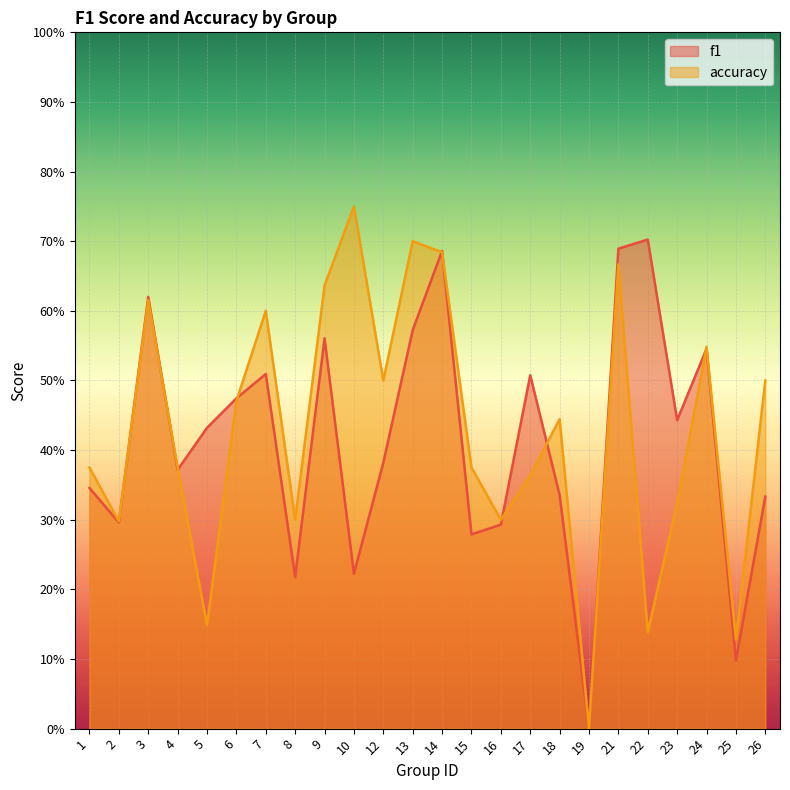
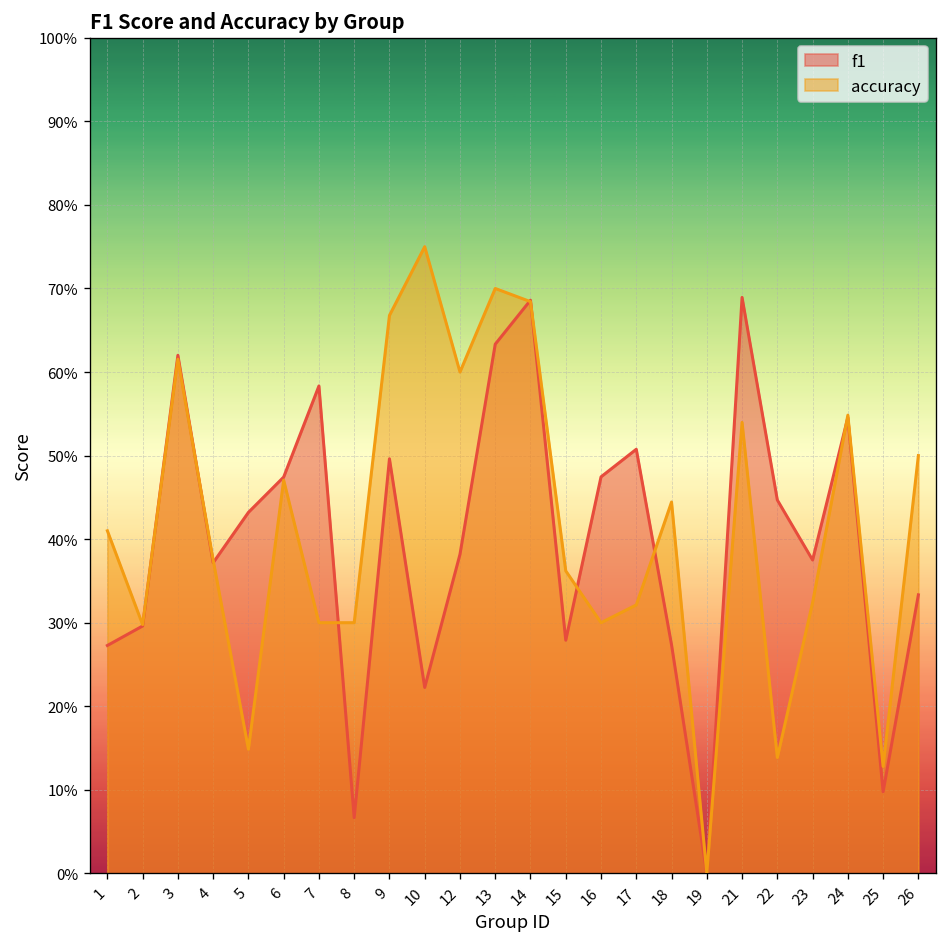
f1, 1: 35% -> 27%
accuracy, 1: 38% -> 41%
f1, 7: 51% -> 58%
accuracy, 7: 60% -> 30%
f1, 8: 22% -> 7%
f1, 9: 56% -> 50%
accuracy, 9: 64% -> 67%
accuracy, 12: 50% -> 60%
f1, 13: 57% -> 63%
accuracy, 15: 38% -> 36%
f1, 16: 29% -> 47%
accuracy, 17: 36% -> 32%
f1, 18: 34% -> 27%
accuracy, 21: 67% -> 54%
f1, 22: 70% -> 45%
f1, 23: 44% -> 38%
